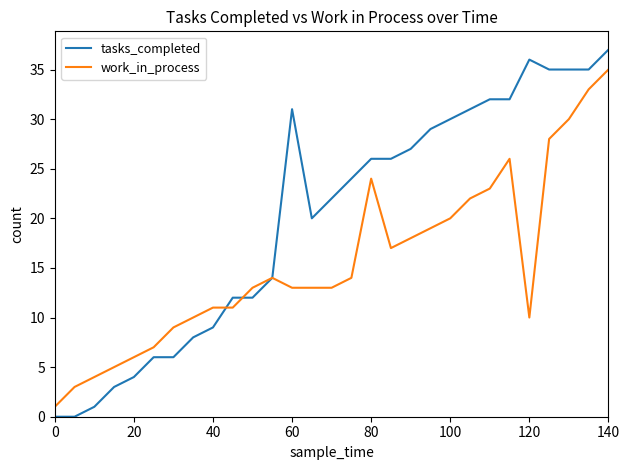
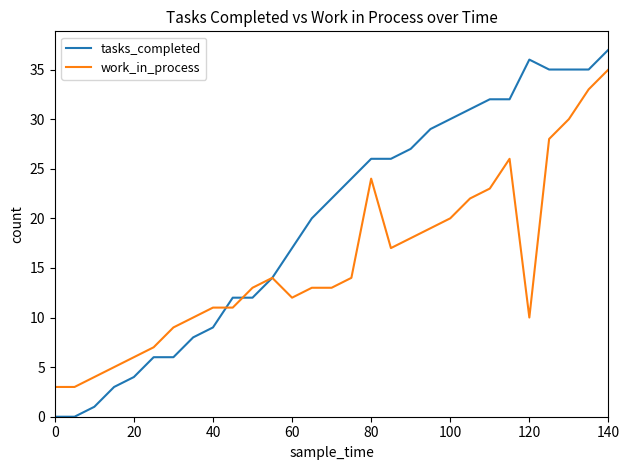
work_in_process, 0: 1 -> 3
tasks_completed, 60: 31 -> 17
work_in_process, 60: 13 -> 12
